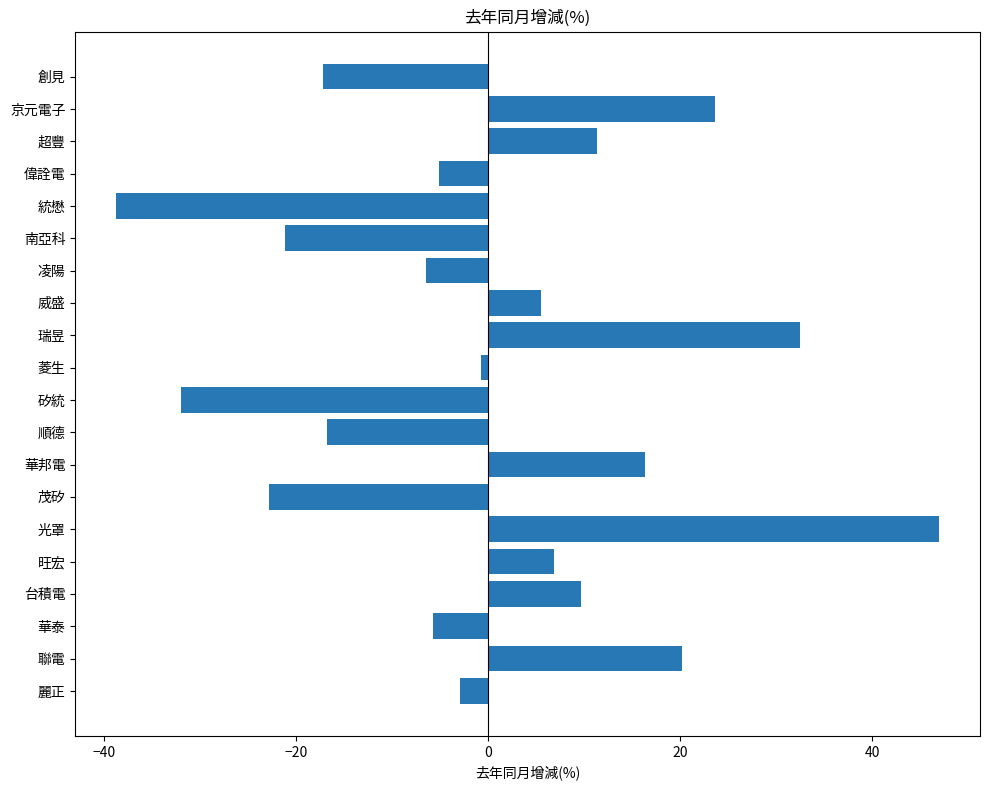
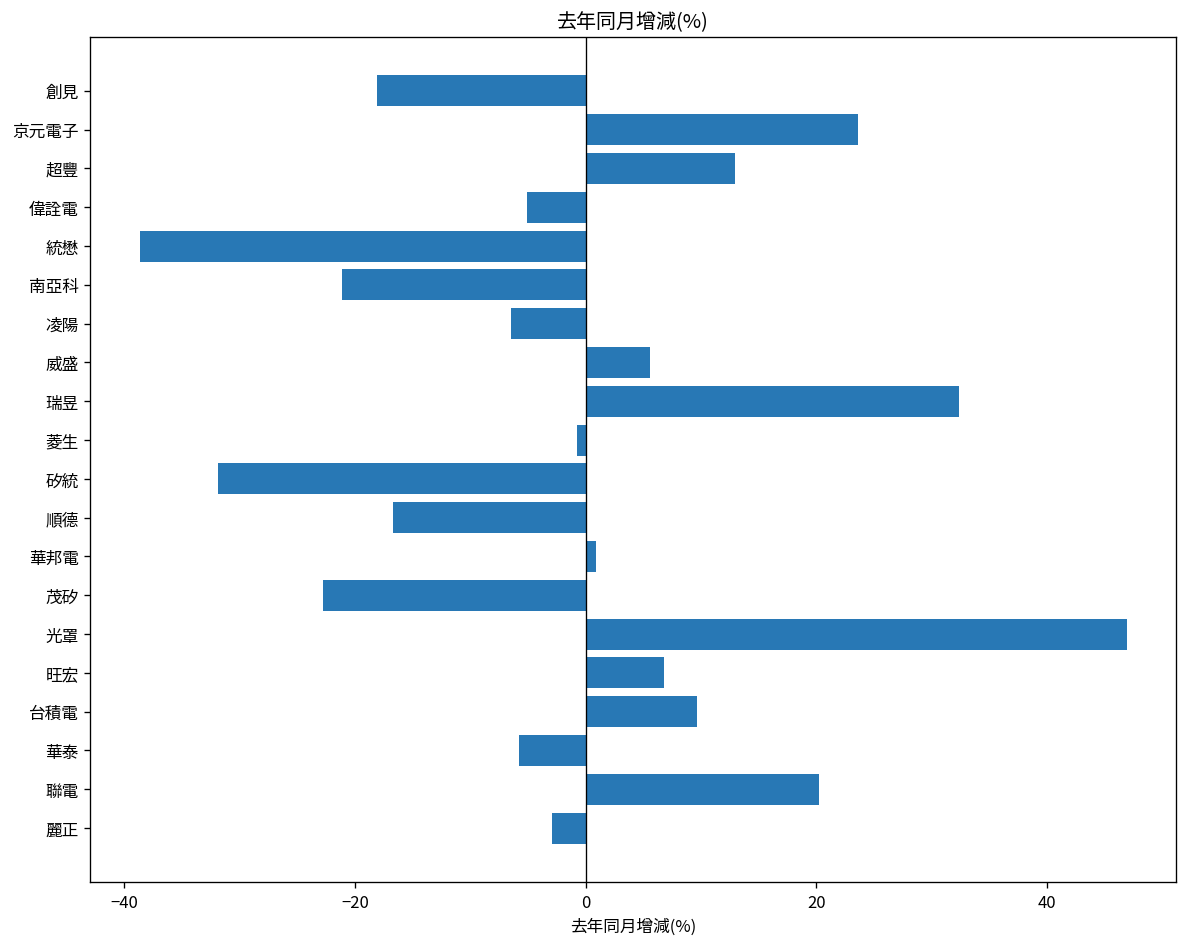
創見: -17 -> -18
超豐: 11 -> 13
華邦電: 16 -> 1
